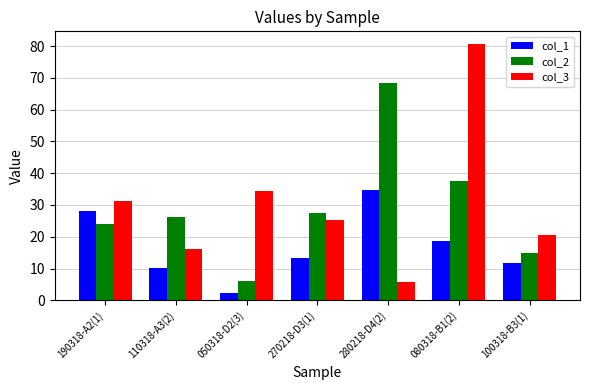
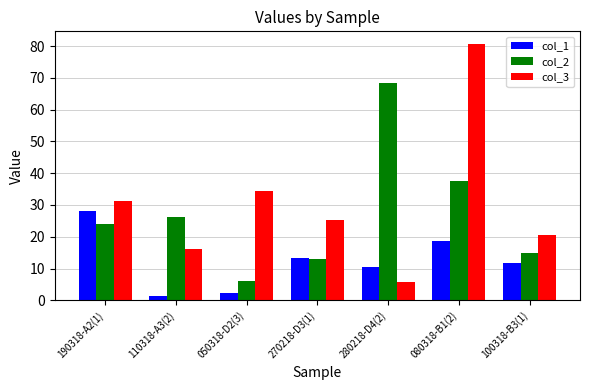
col_1, 110318-A3(2): 10 -> 1
col_2, 270218-D3(1): 28 -> 13
col_1, 280218-D4(2): 35 -> 10
